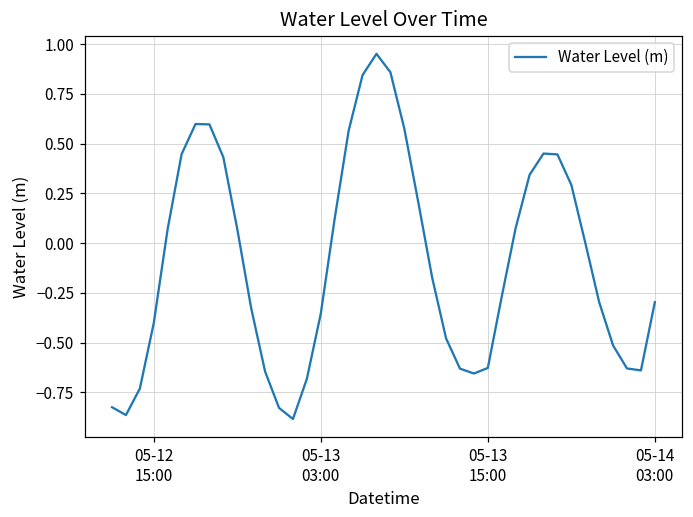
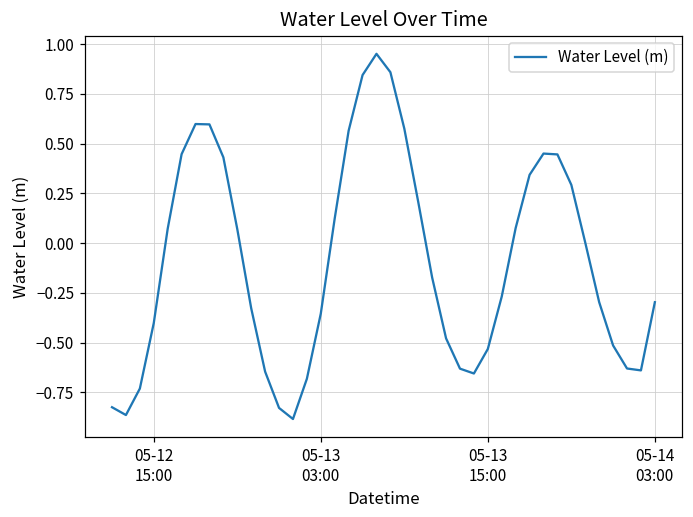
05-13 15:00: -0.63 -> -0.53
